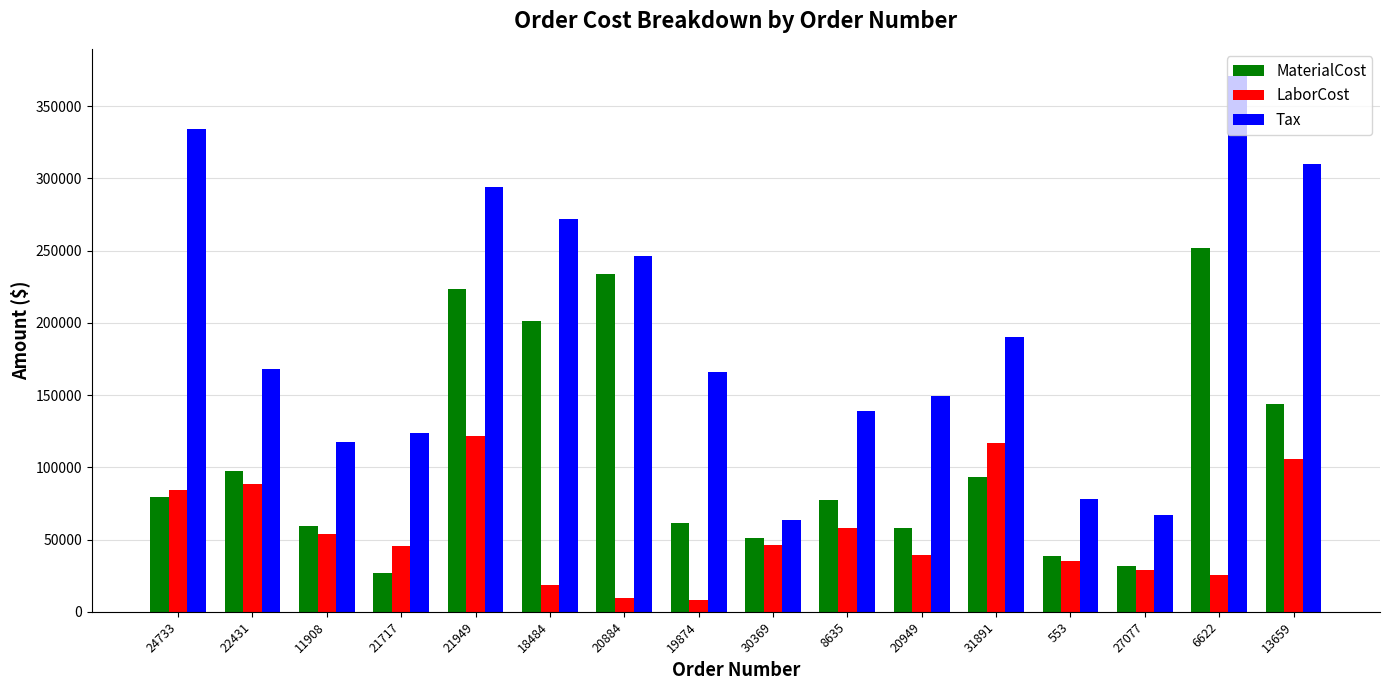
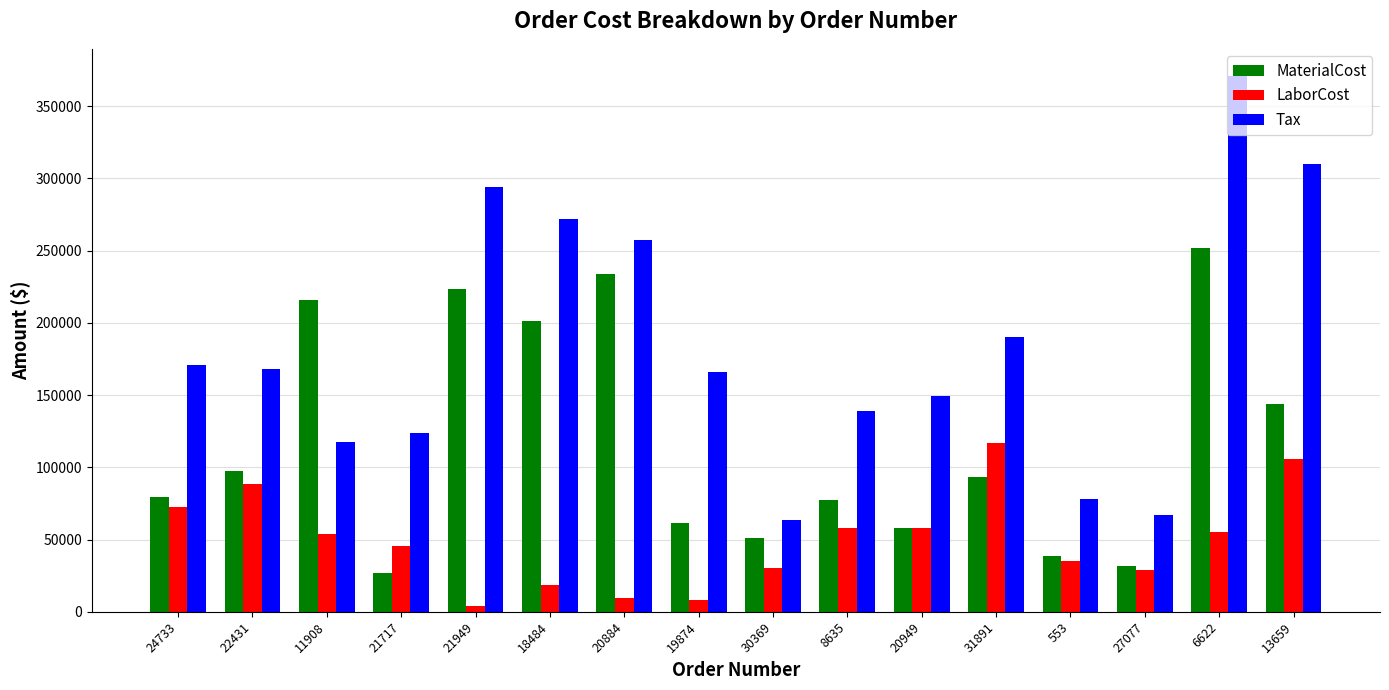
LaborCost, 24733: 84000 -> 72000
Tax, 24733: 334000 -> 171000
MaterialCost, 11908: 59000 -> 216000
LaborCost, 21949: 122000 -> 4000
Tax, 20884: 246000 -> 257000
LaborCost, 30369: 46000 -> 31000
LaborCost, 20949: 39000 -> 58000
LaborCost, 6622: 25000 -> 55000
